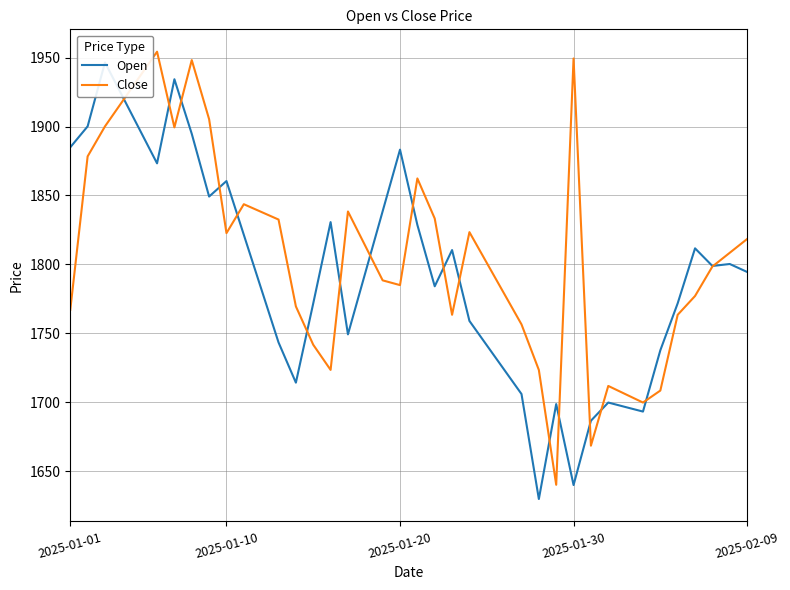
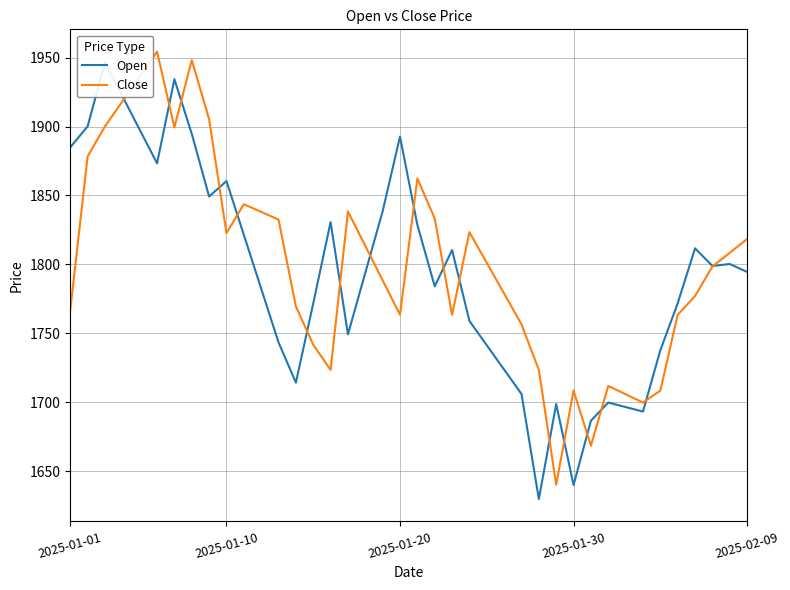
Open, 2025-01-20: 1883 -> 1893
Close, 2025-01-20: 1785 -> 1763
Close, 2025-01-30: 1949 -> 1708
